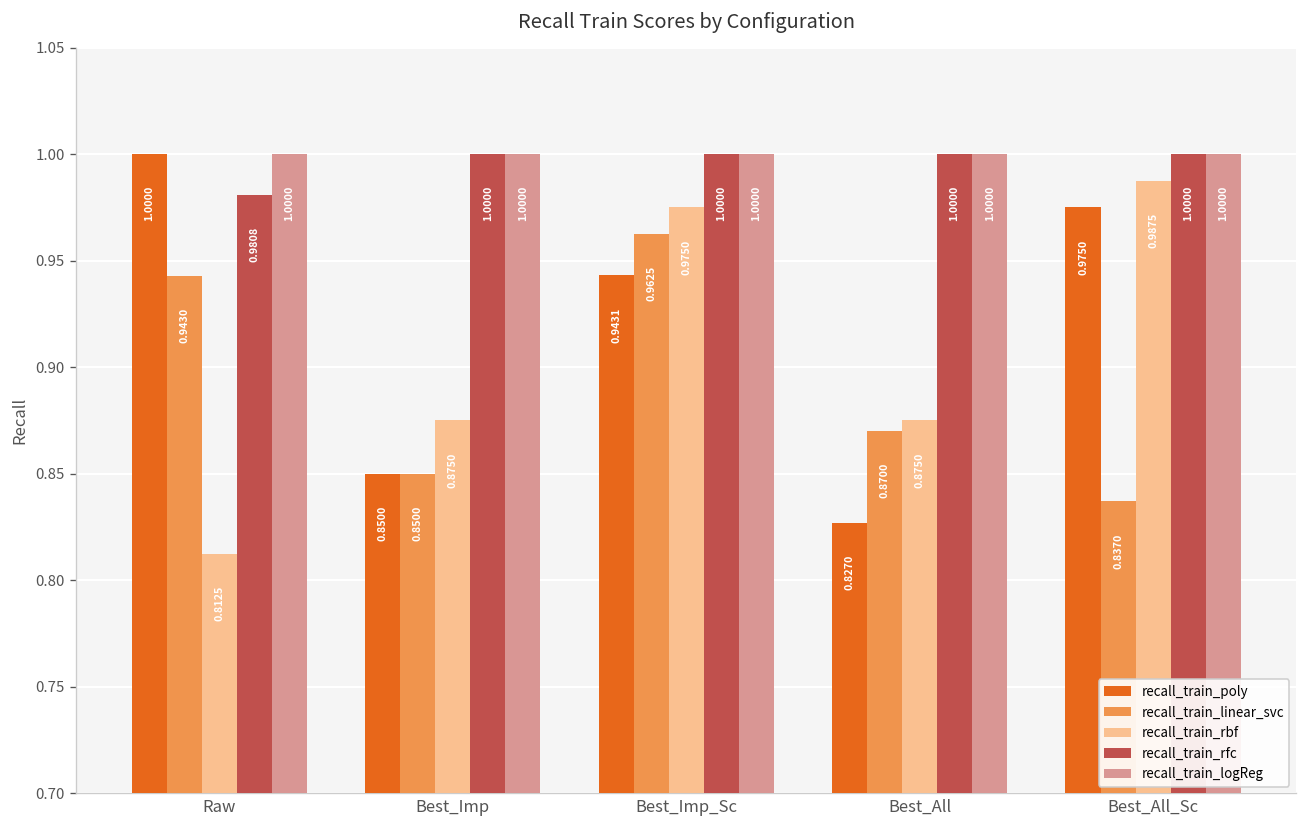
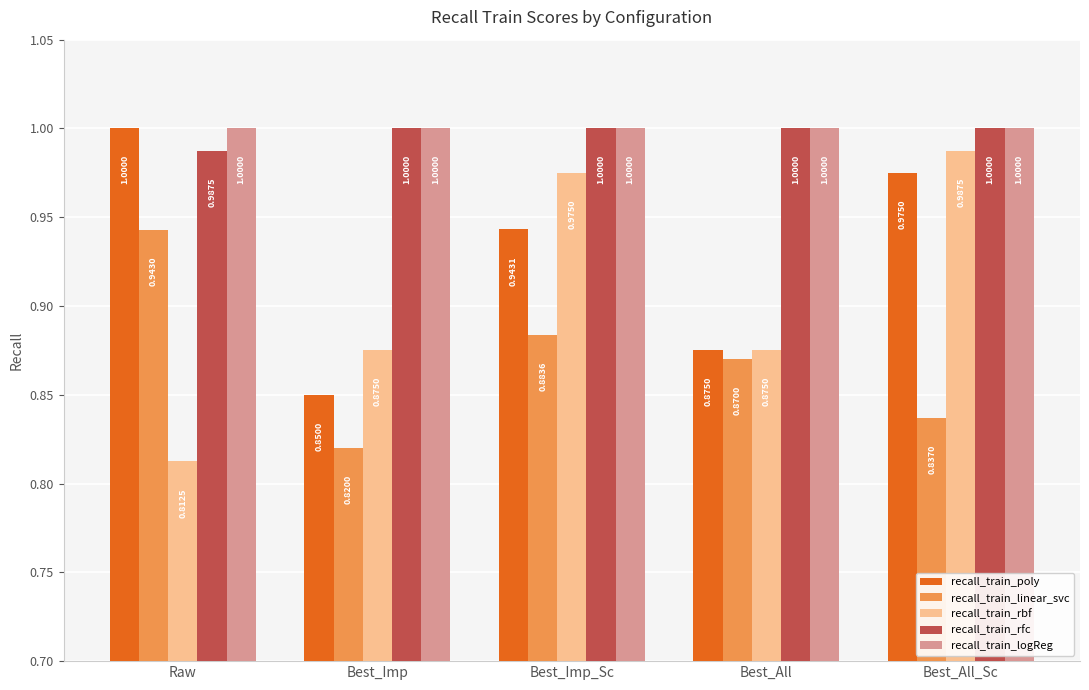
recall_train_rfc, Raw: 0.9808 -> 0.9875
recall_train_linear_svc, Best_Imp: 0.8500 -> 0.8200
recall_train_linear_svc, Best_Imp_Sc: 0.9625 -> 0.8836
recall_train_poly, Best_All: 0.8270 -> 0.8750
